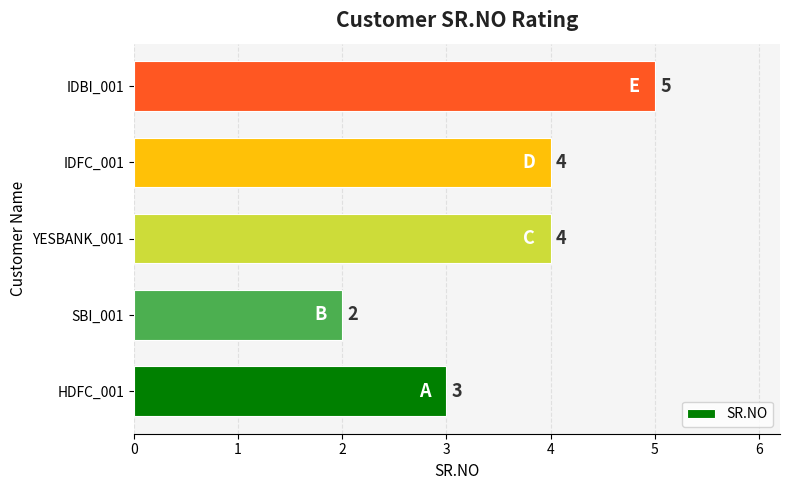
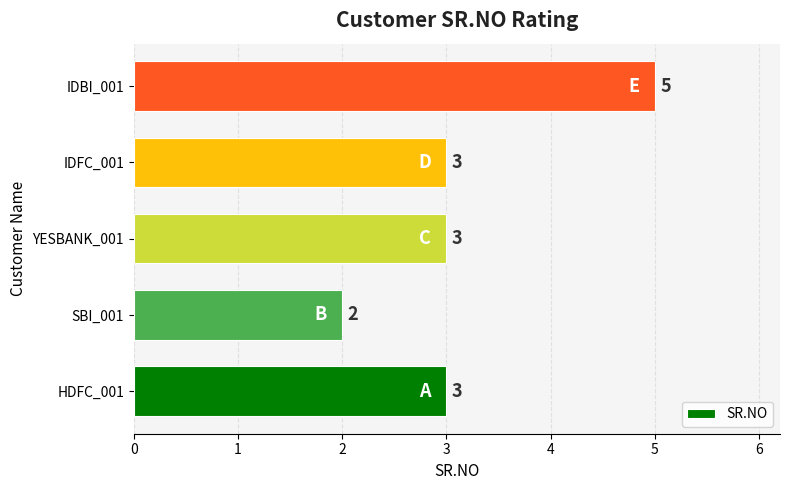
IDFC_001: 4 -> 3
YESBANK_001: 4 -> 3
